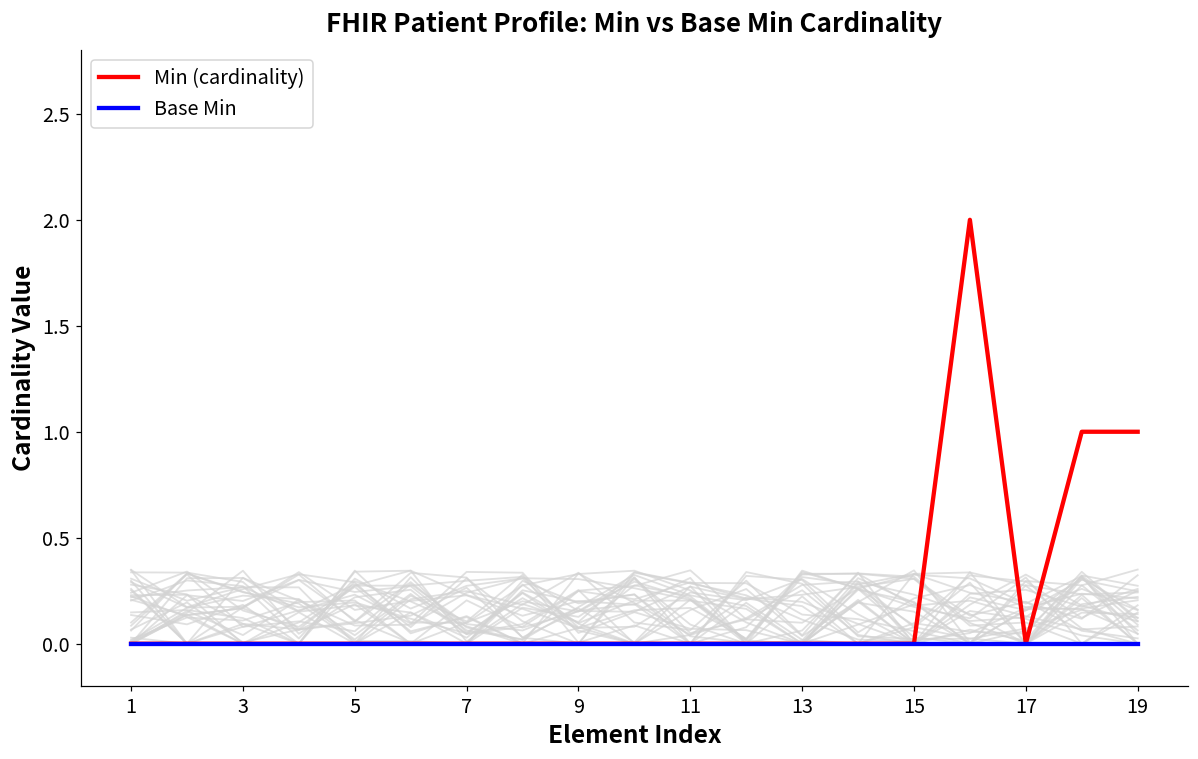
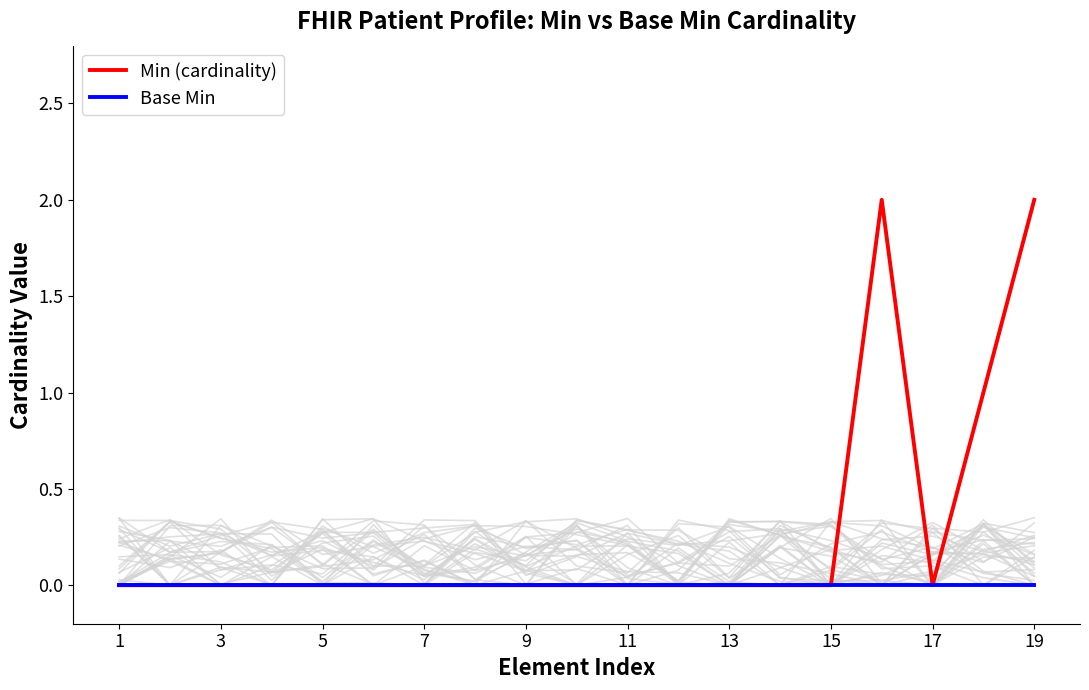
Min (cardinality), 19: 1 -> 2
